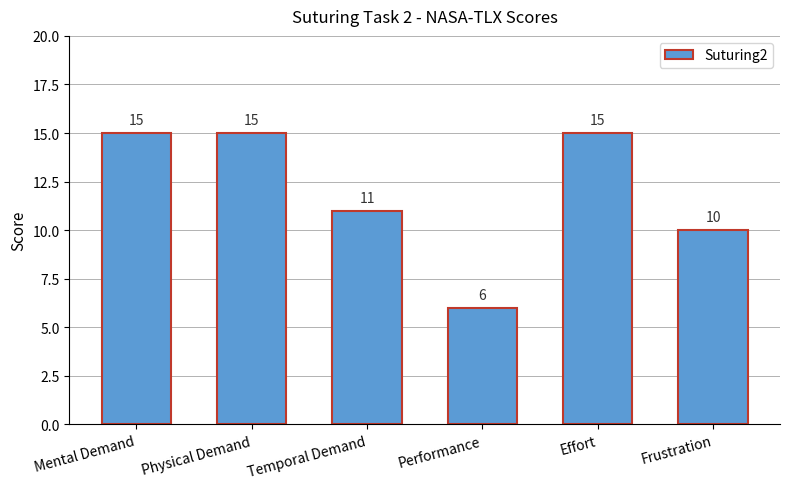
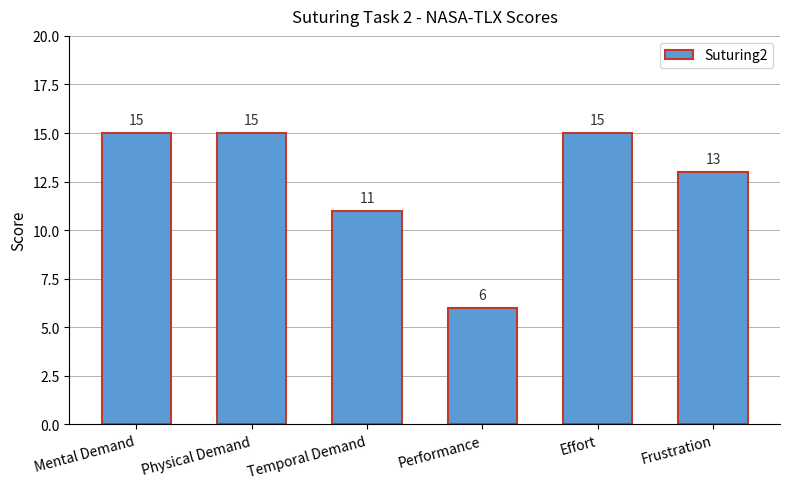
Frustration: 10 -> 13
